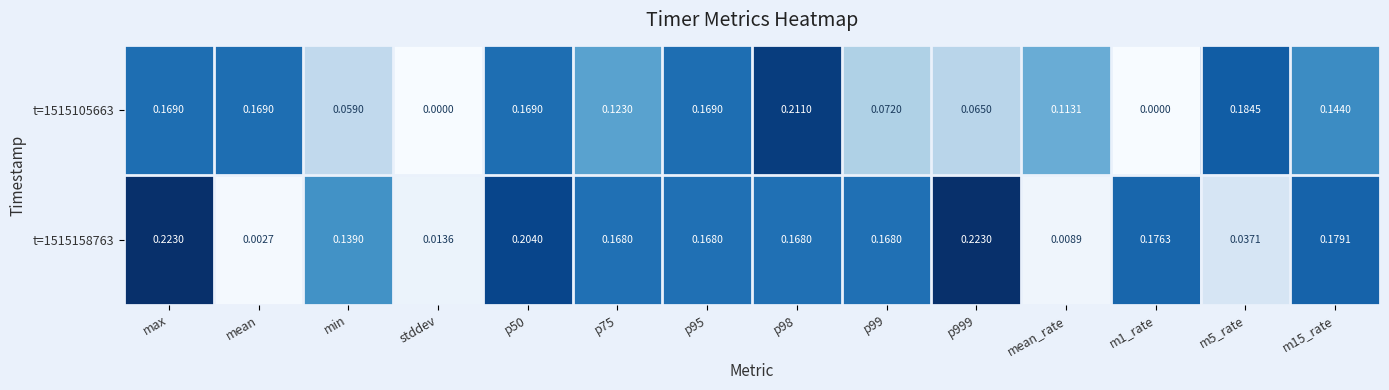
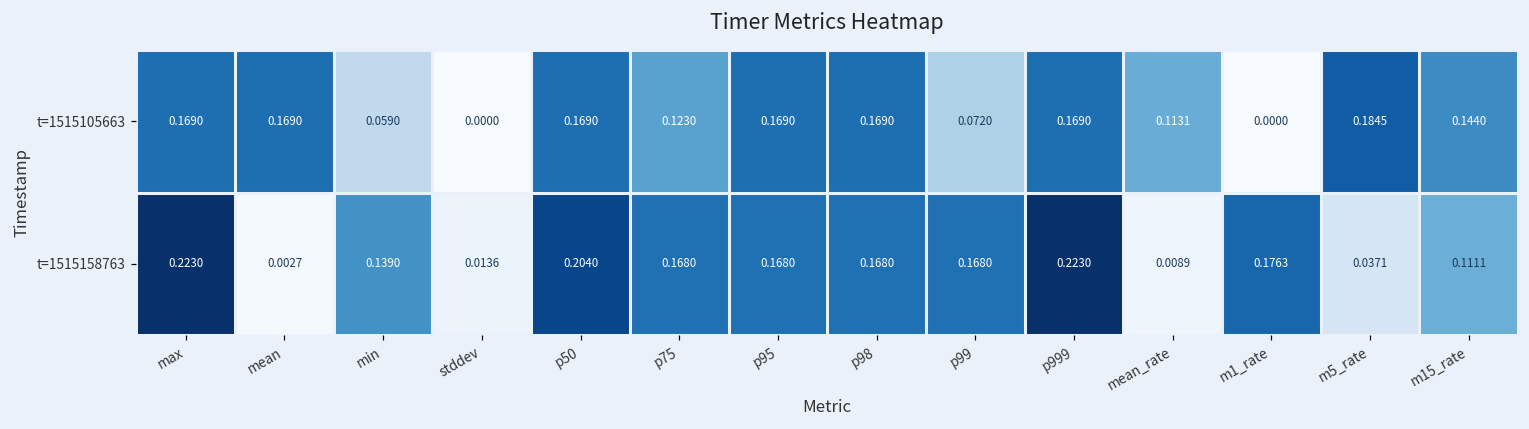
t=1515105663, p98: 0.2110 -> 0.1690
t=1515105663, p999: 0.0650 -> 0.1690
t=1515158763, m15_rate: 0.1791 -> 0.1111
